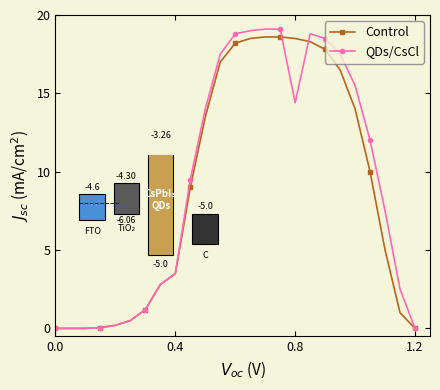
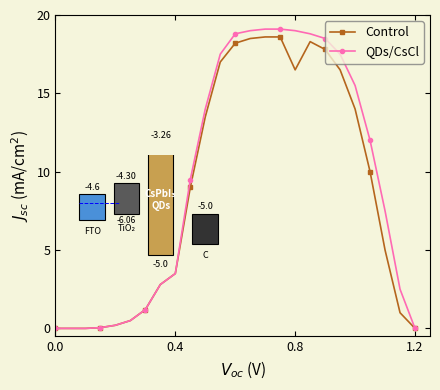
Control, 0.8: 18.5 -> 16.5
QDs/CsCl, 0.8: 14.4 -> 19.0
